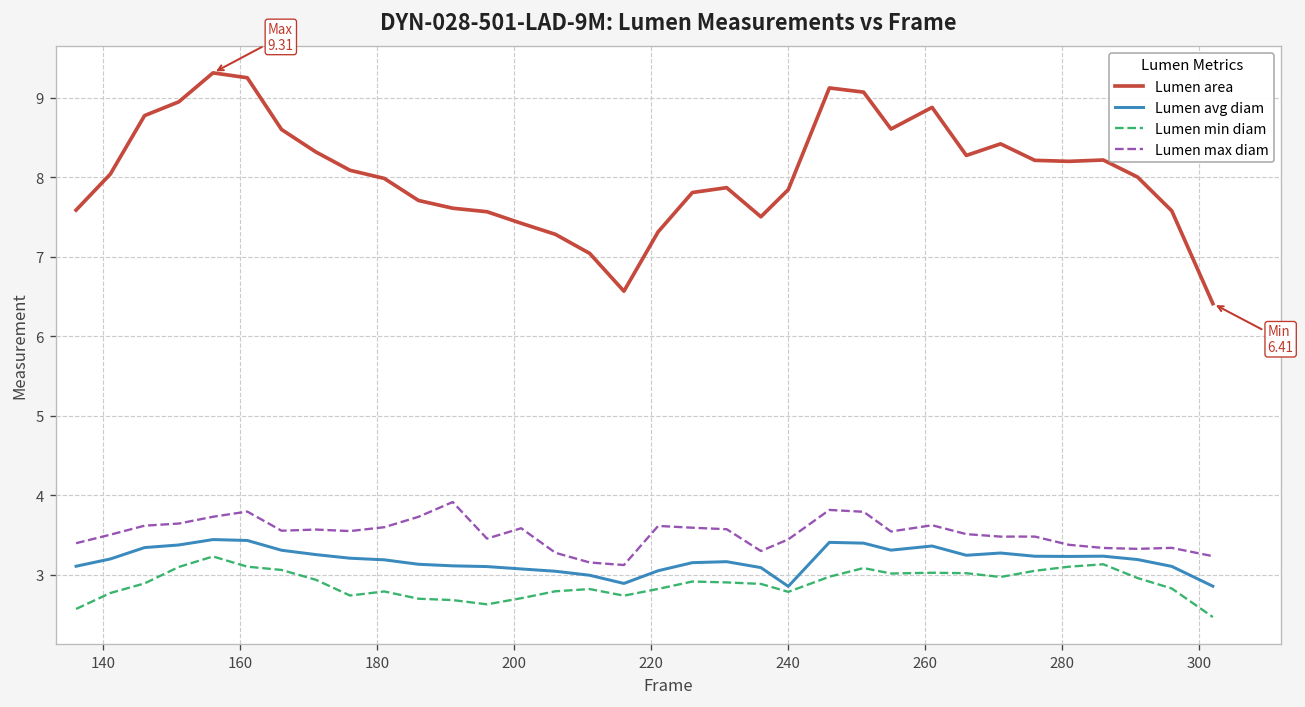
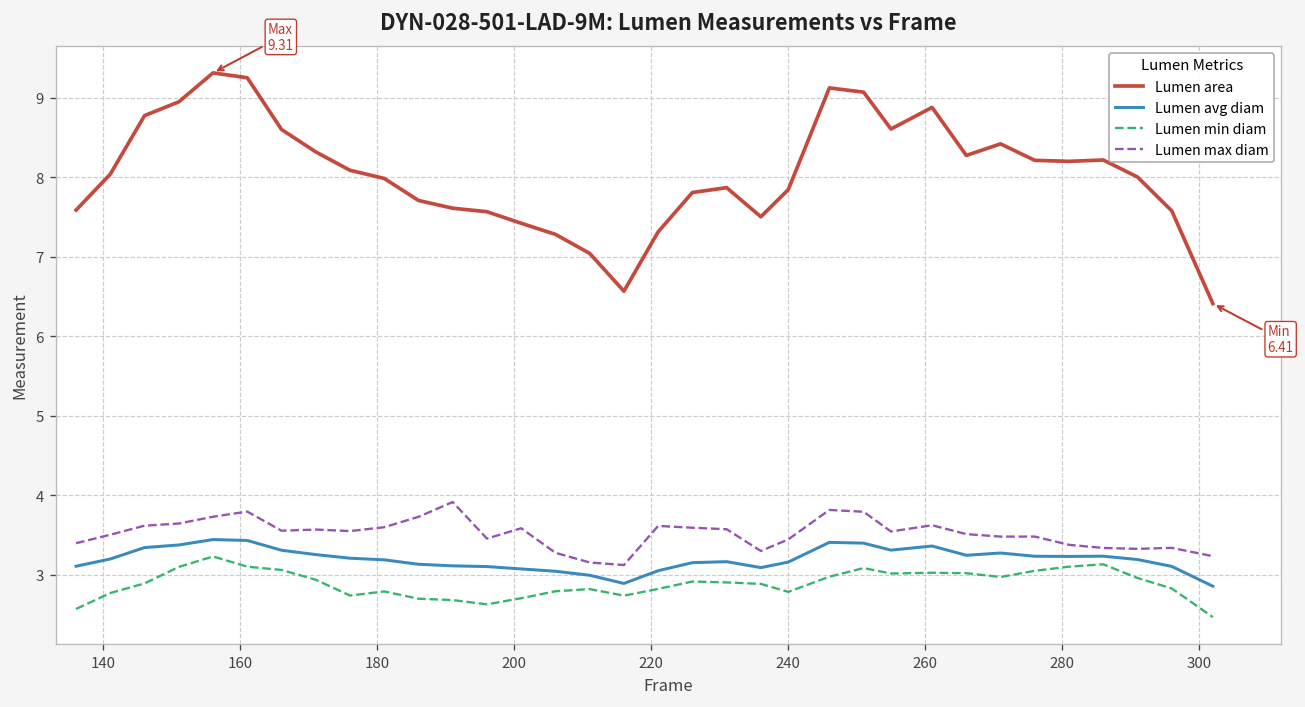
Lumen avg diam, 240: 2.9 -> 3.2
